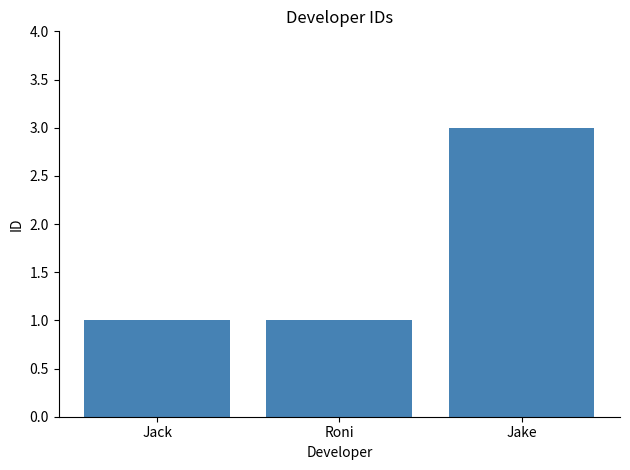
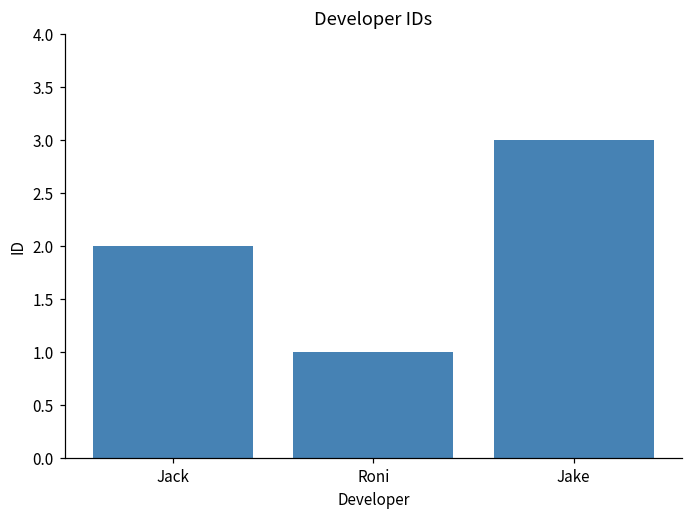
Jack: 1 -> 2
